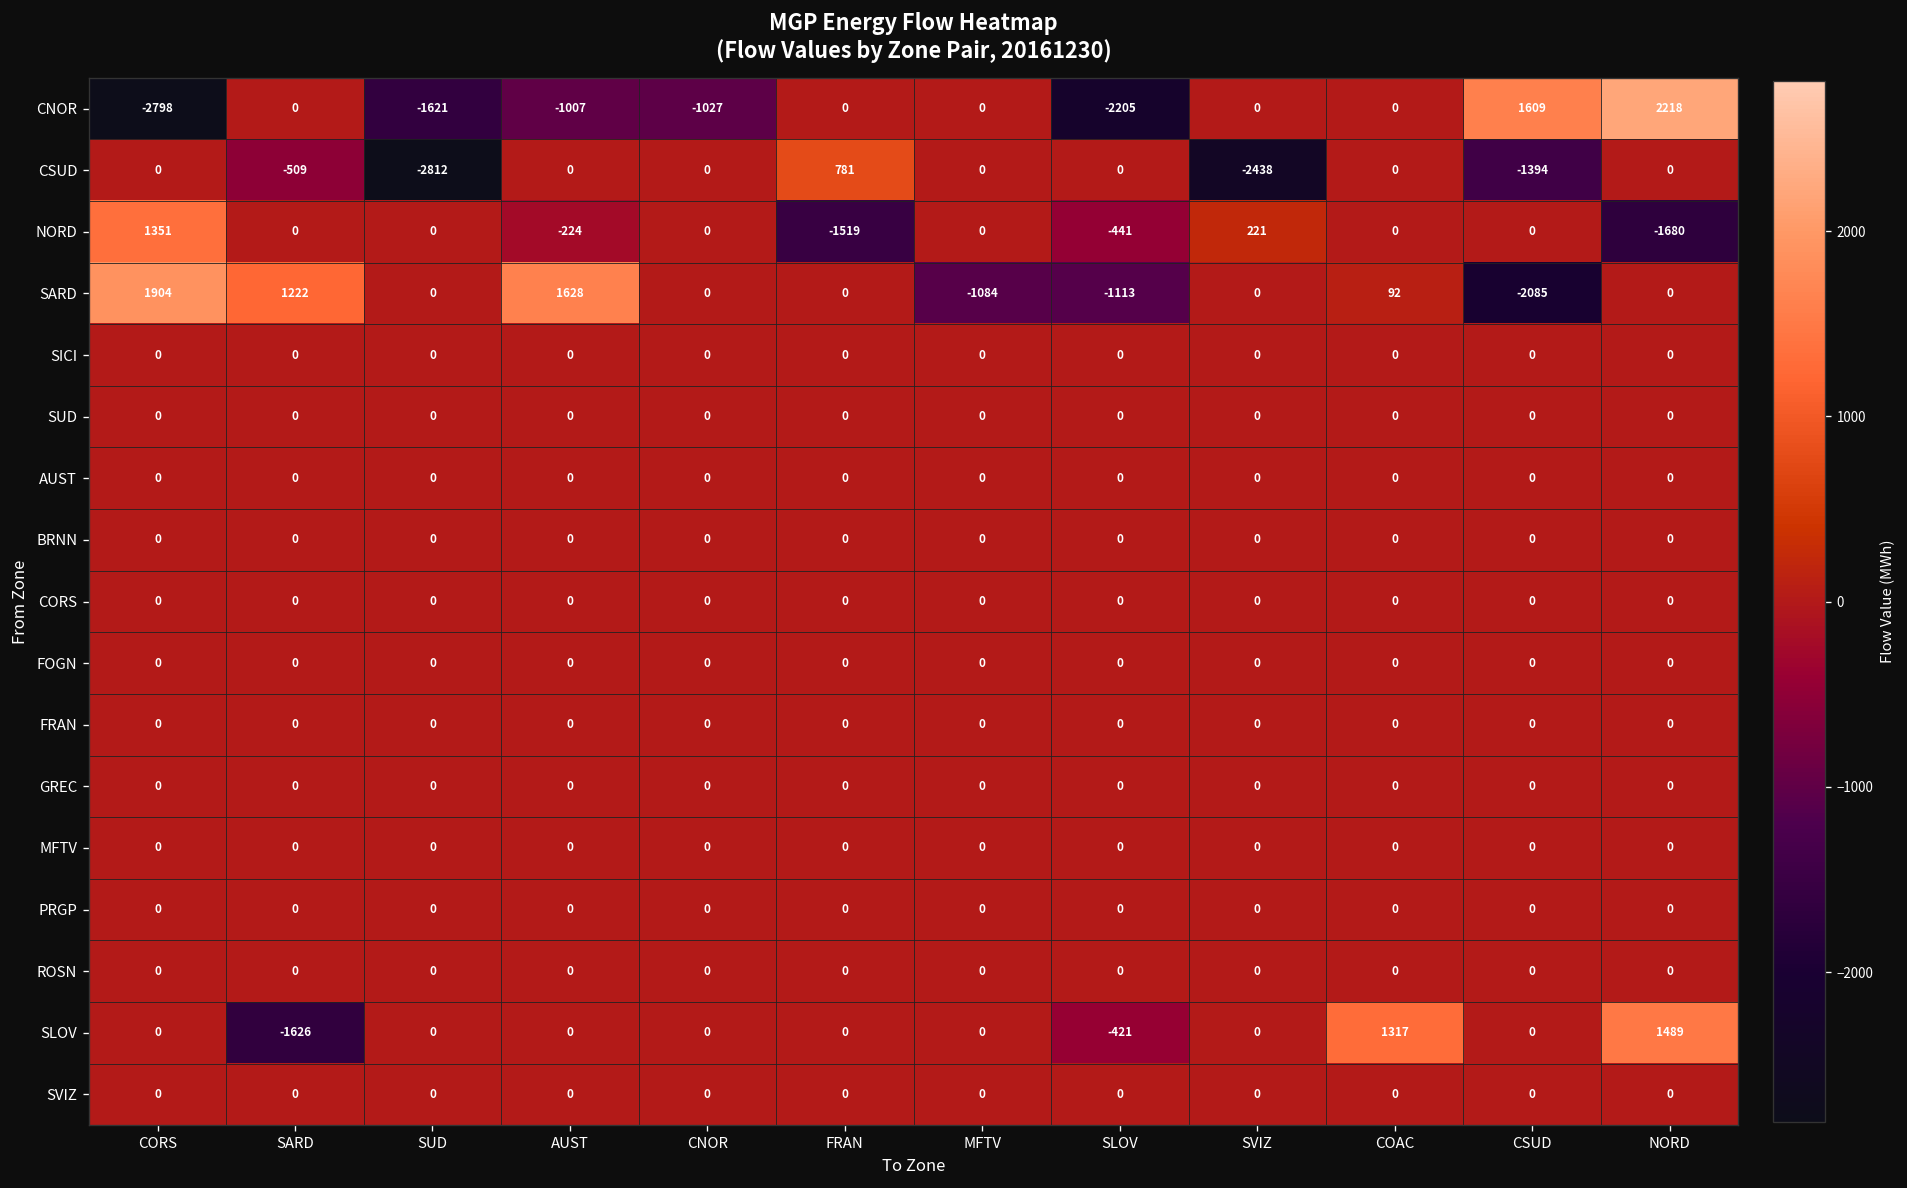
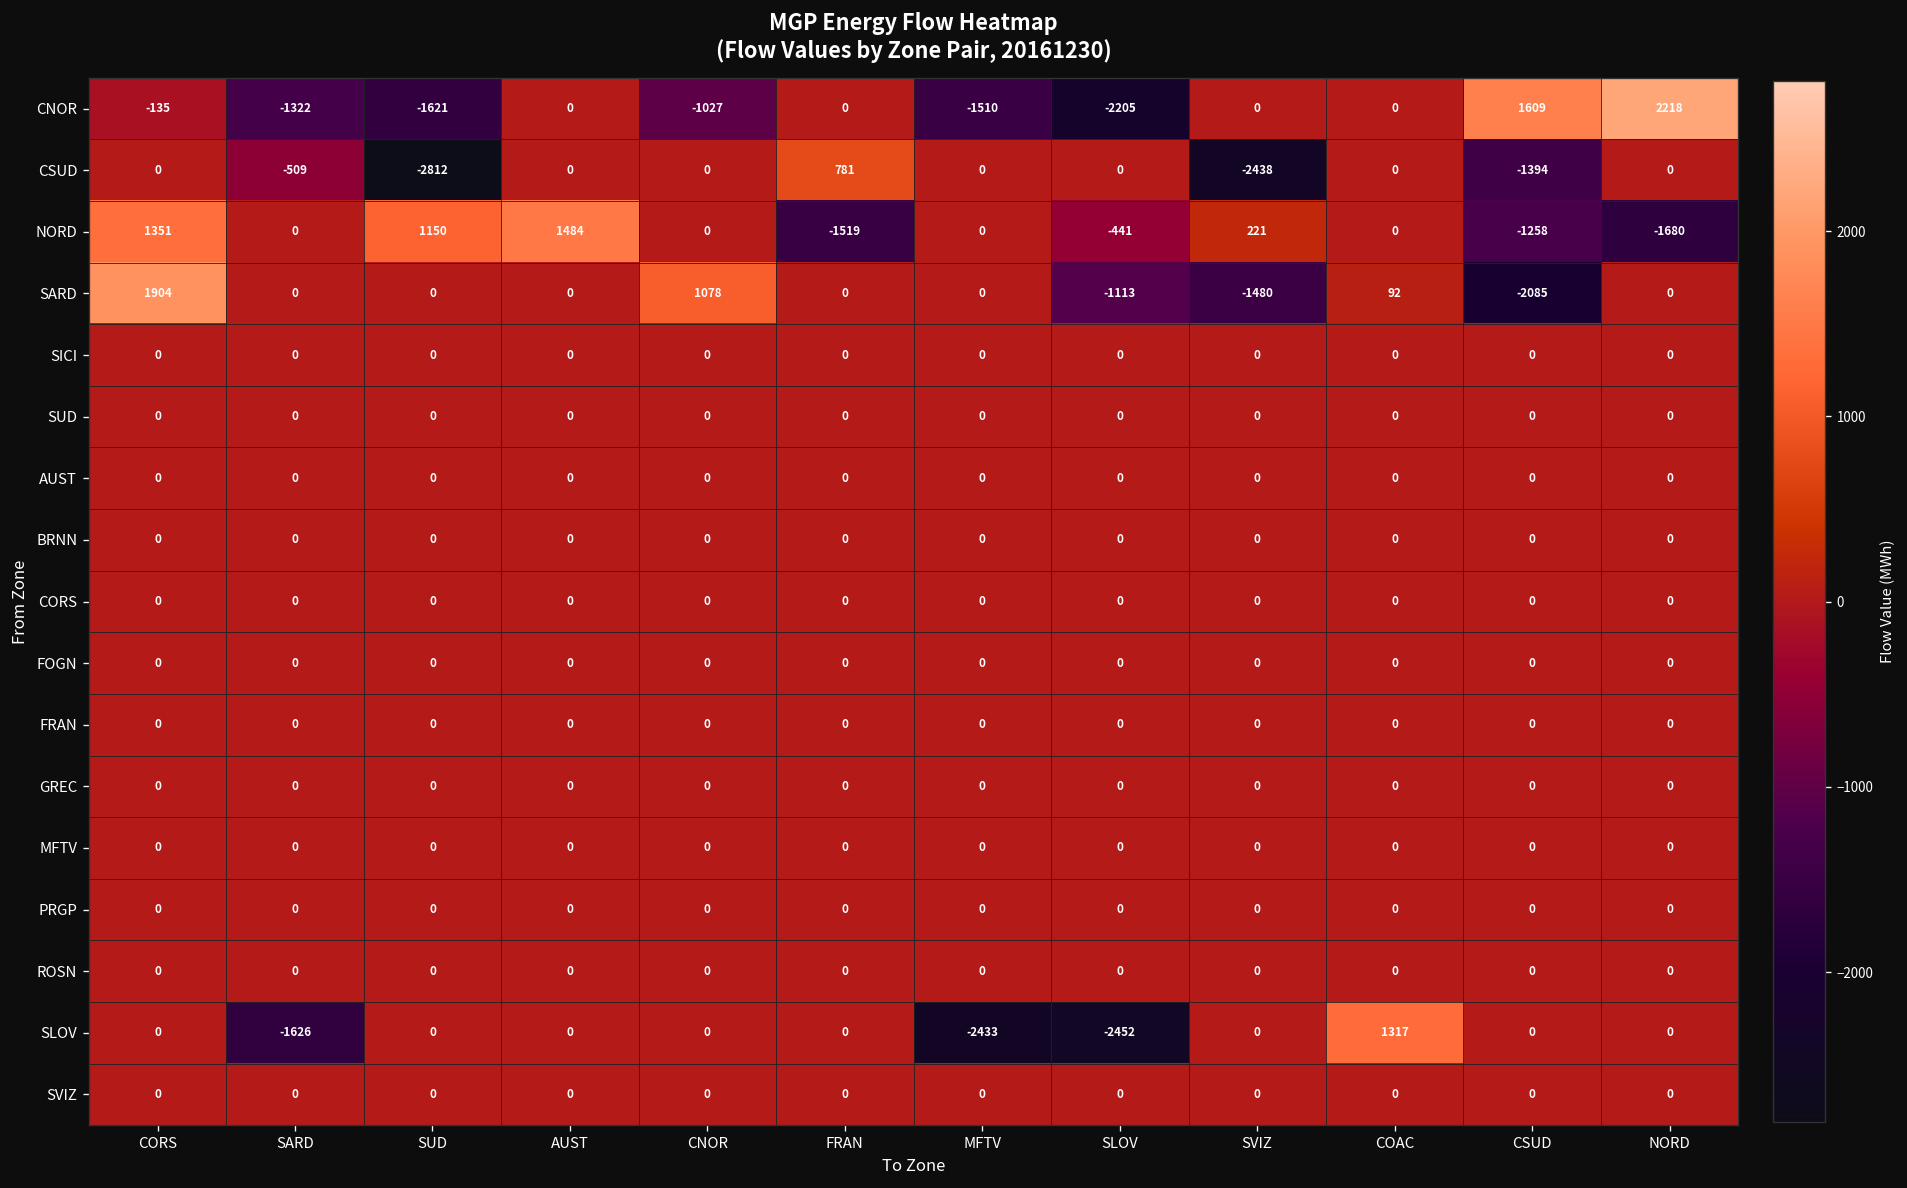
CNOR, CORS: -2798 -> -135
CNOR, SARD: 0 -> -1322
CNOR, AUST: -1007 -> 0
CNOR, MFTV: 0 -> -1510
NORD, SUD: 0 -> 1150
NORD, AUST: -224 -> 1484
NORD, CSUD: 0 -> -1258
SARD, SARD: 1222 -> 0
SARD, AUST: 1628 -> 0
SARD, CNOR: 0 -> 1078
SARD, MFTV: -1084 -> 0
SARD, SVIZ: 0 -> -1480
SLOV, MFTV: 0 -> -2433
SLOV, SLOV: -421 -> -2452
SLOV, NORD: 1489 -> 0
